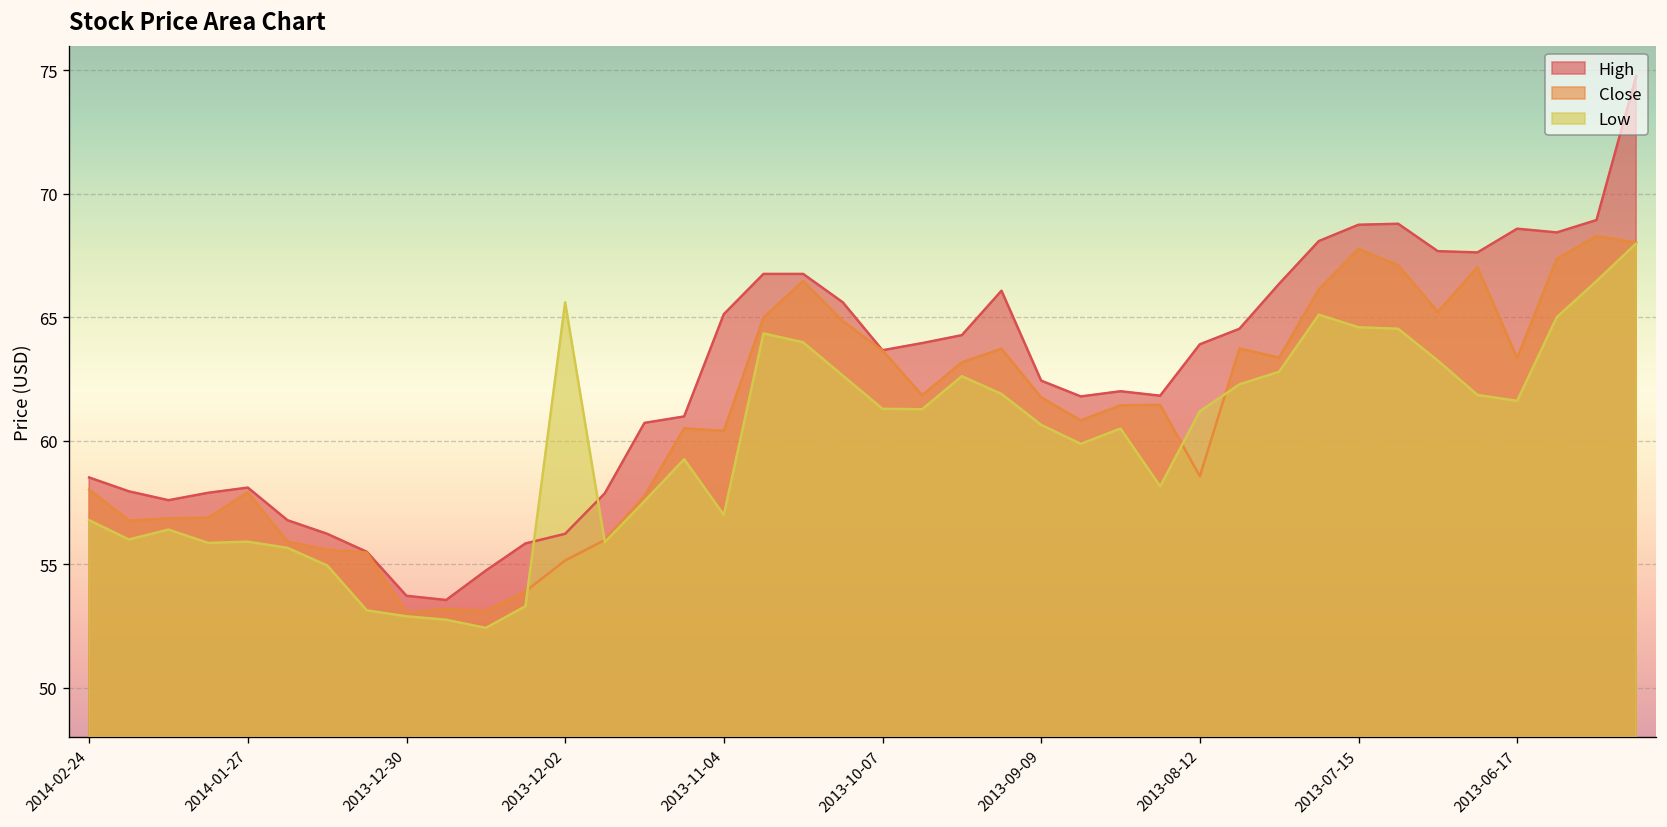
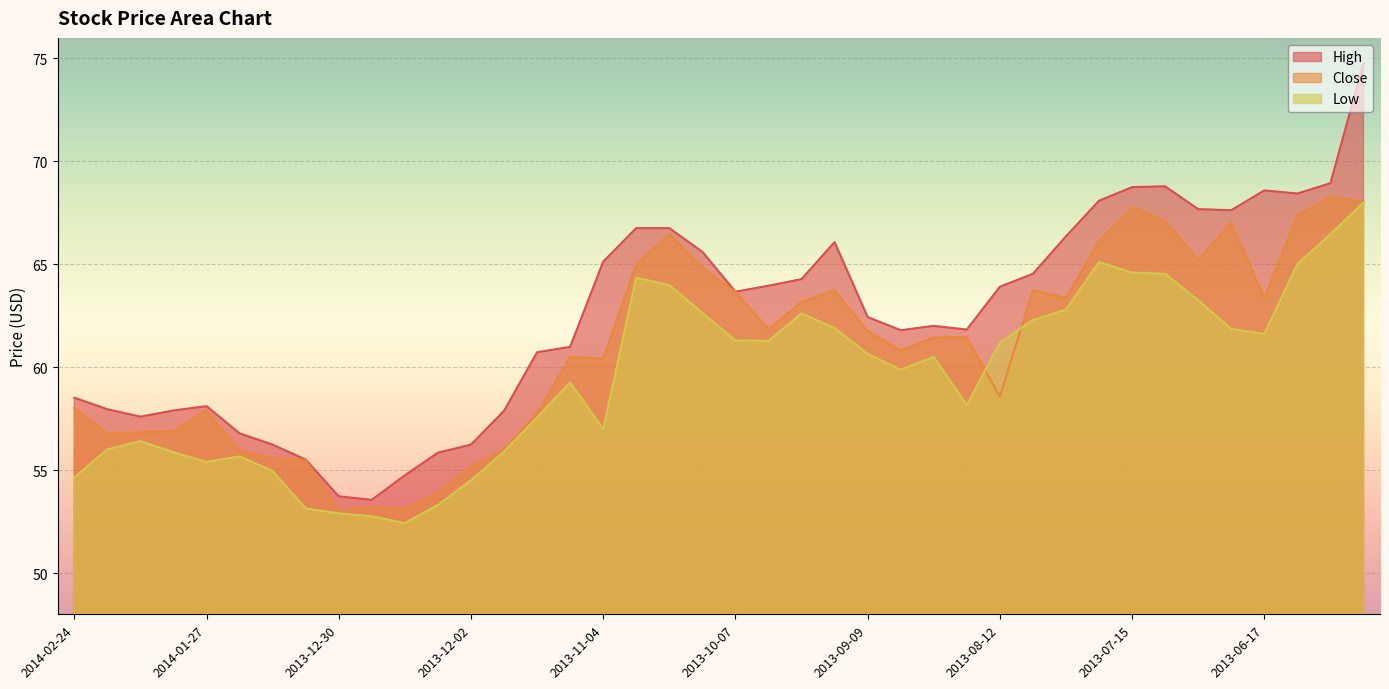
Low, 2014-02-24: 56.8 -> 54.6
Low, 2014-01-27: 55.9 -> 55.4
Low, 2013-12-02: 65.6 -> 54.5
